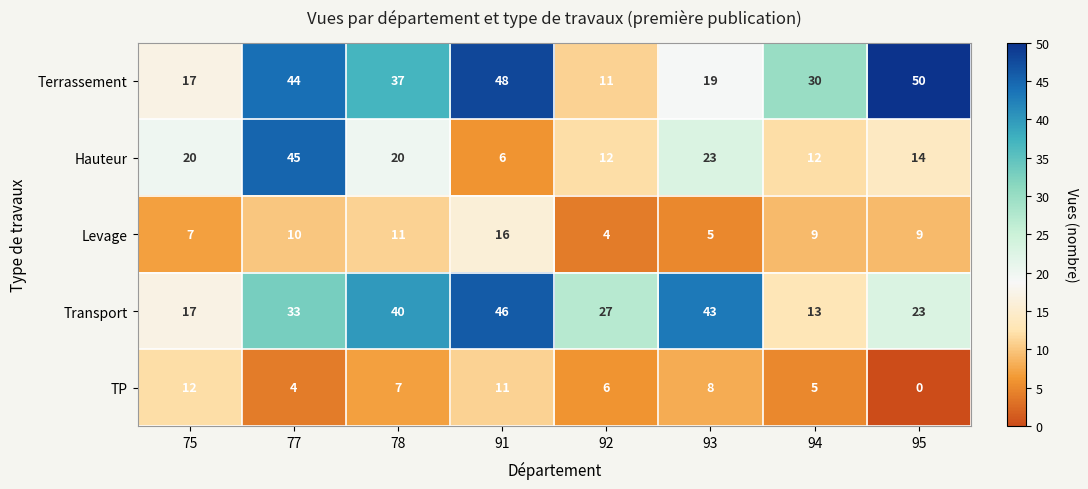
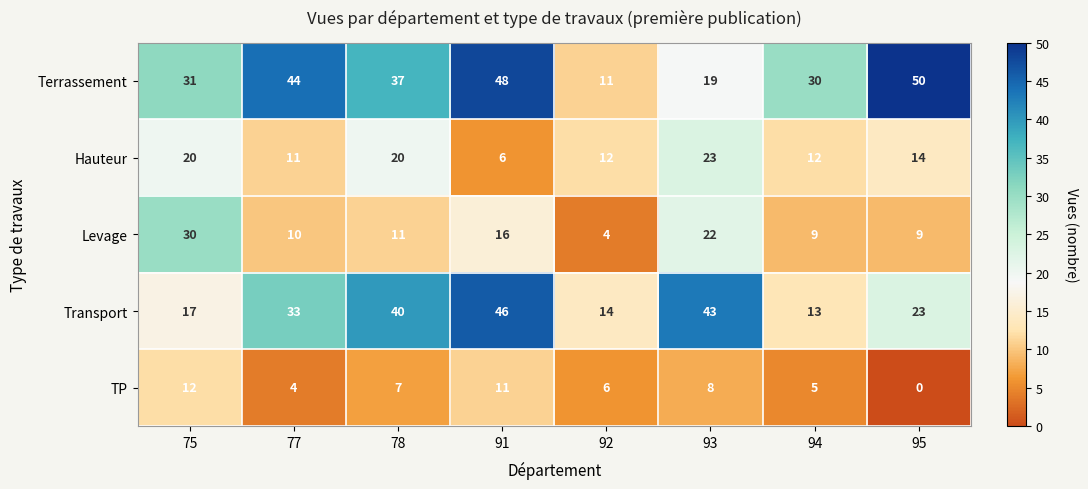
Terrassement, 75: 17 -> 31
Hauteur, 77: 45 -> 11
Levage, 75: 7 -> 30
Levage, 93: 5 -> 22
Transport, 92: 27 -> 14
